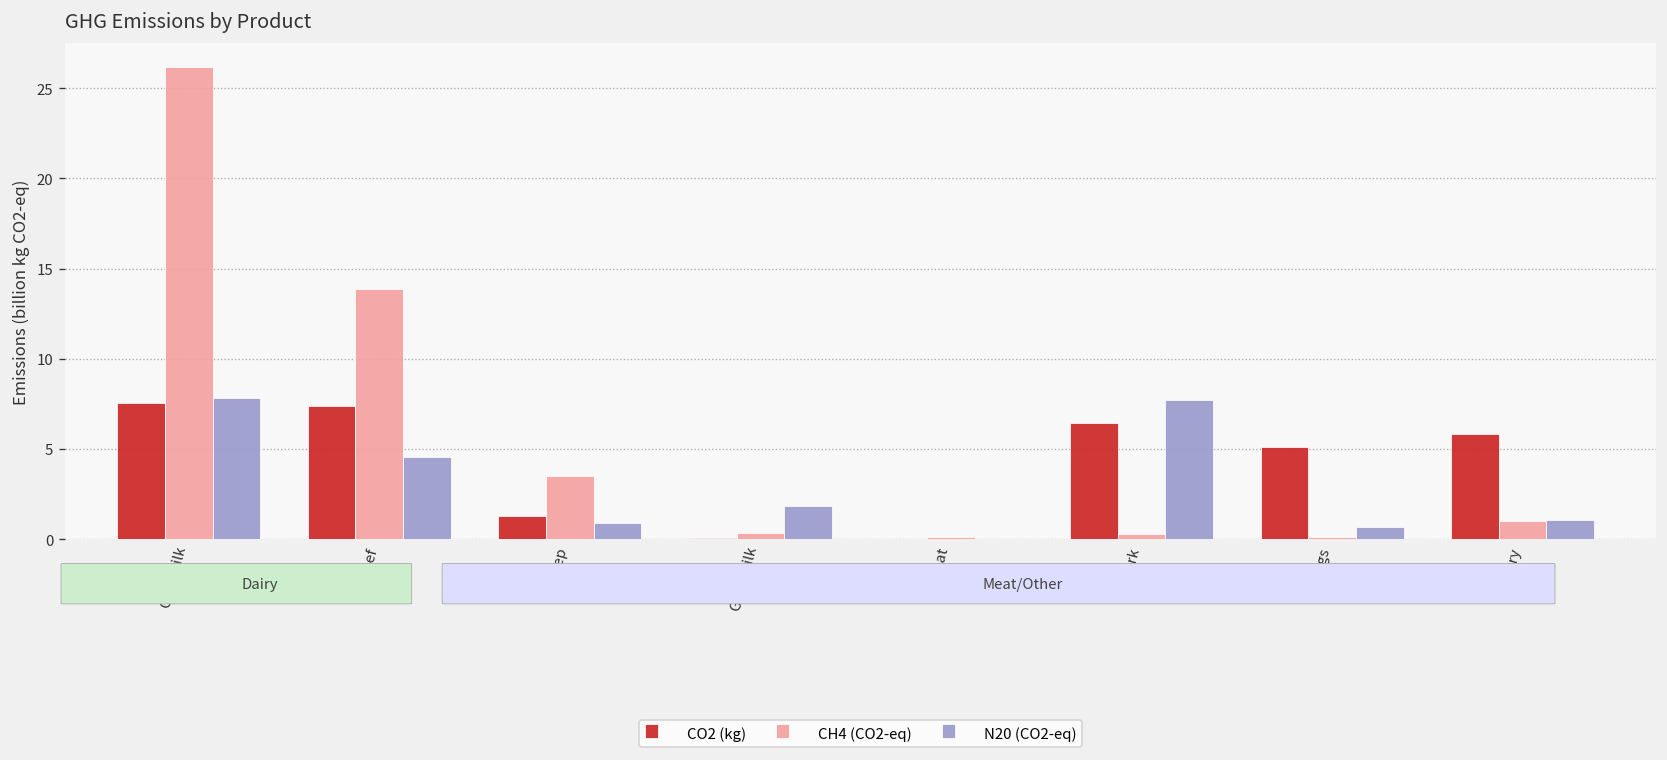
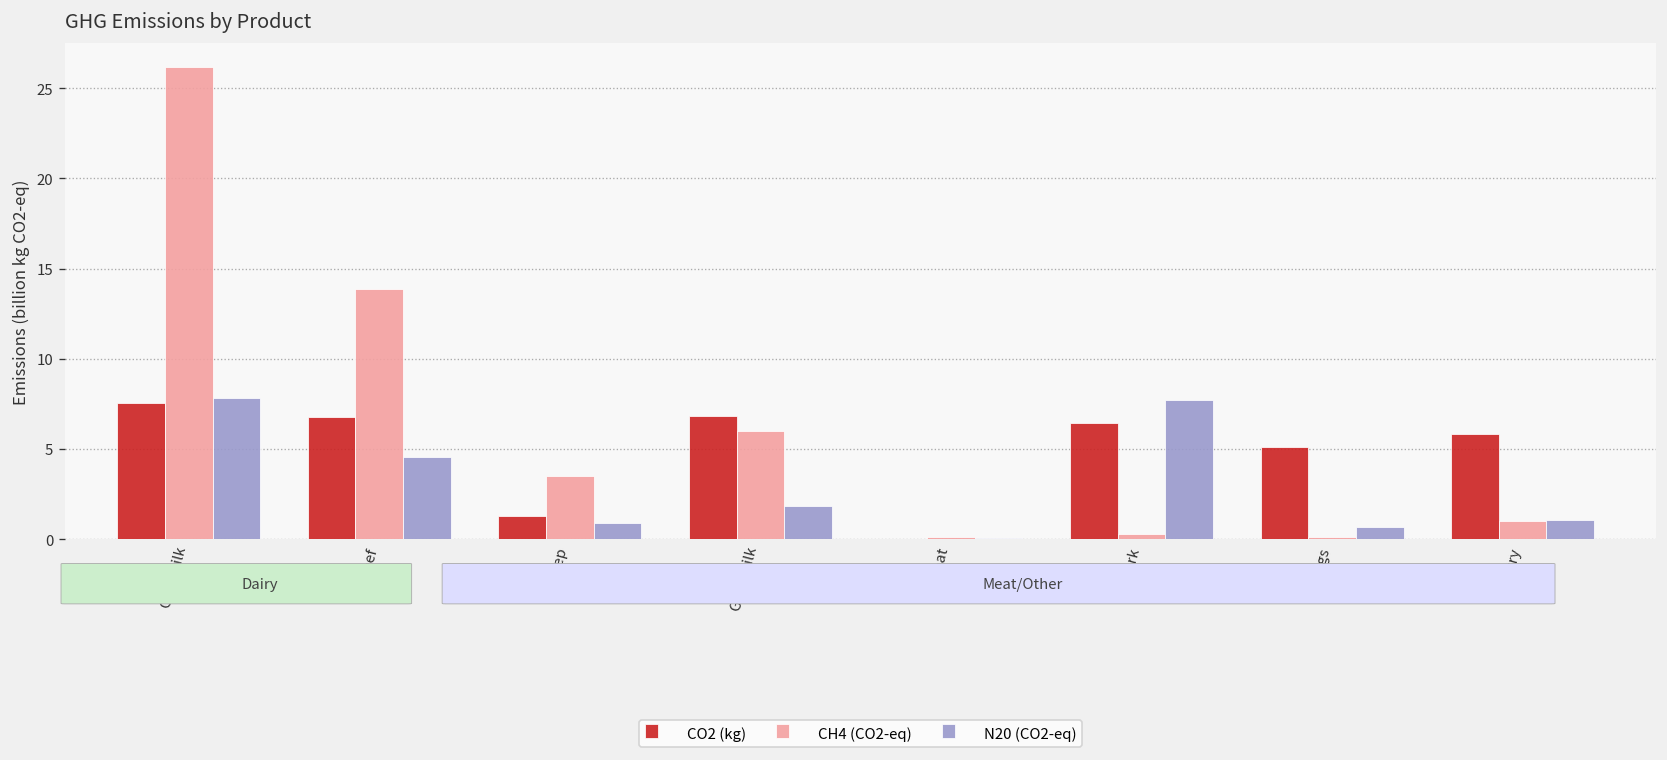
CO2 (kg), Beef: 7.4 -> 6.8
CO2 (kg), Goat Milk: 0.1 -> 6.8
CH4 (CO2-eq), Goat Milk: 0.3 -> 6.0
